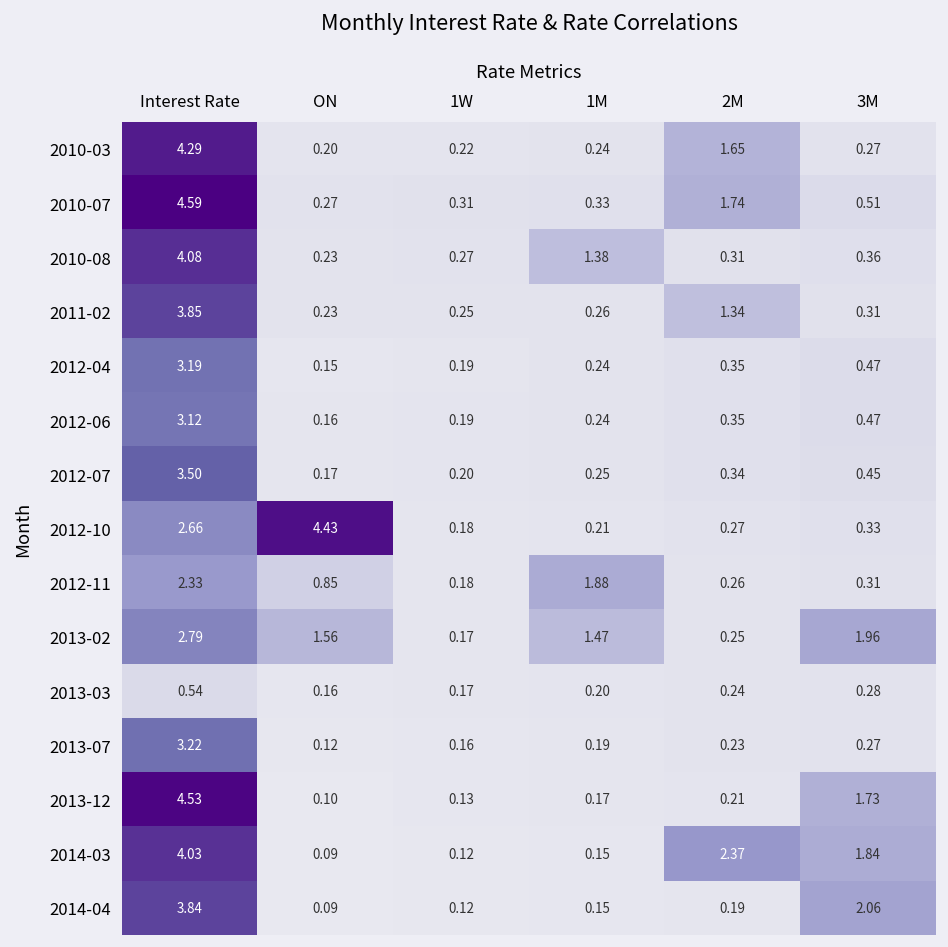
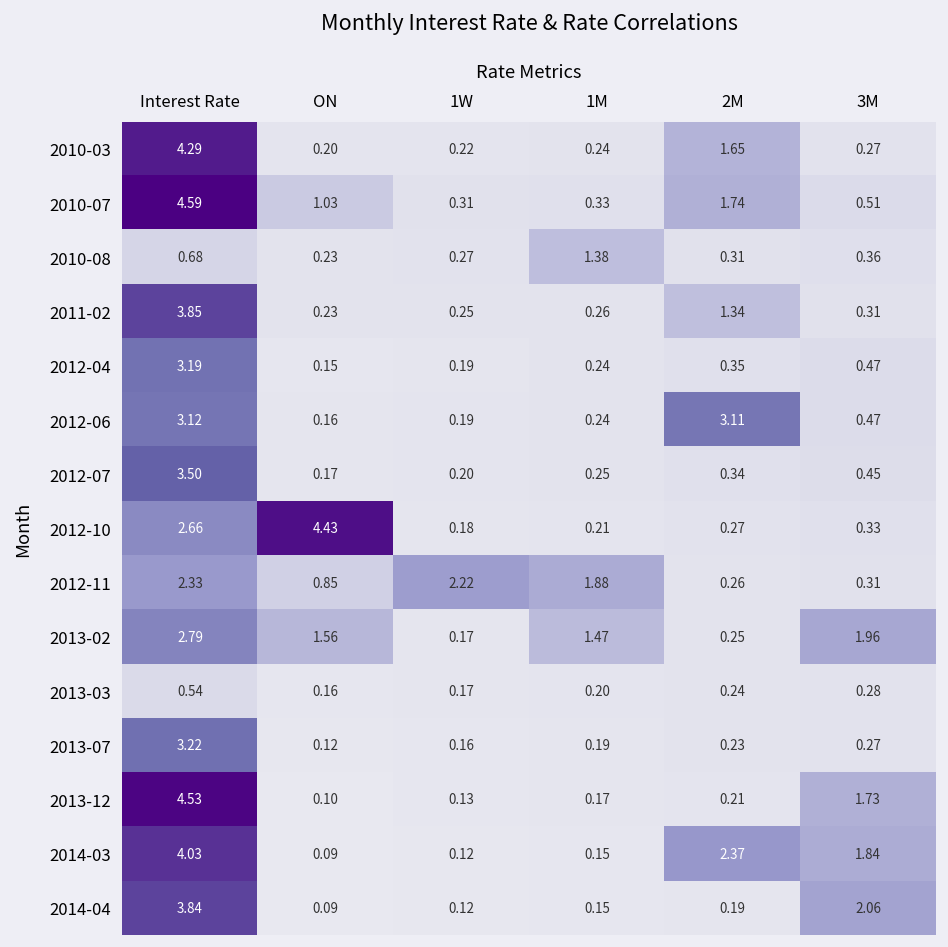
2010-07, ON: 0.27 -> 1.03
2010-08, Interest Rate: 4.08 -> 0.68
2012-06, 2M: 0.35 -> 3.11
2012-11, 1W: 0.18 -> 2.22
